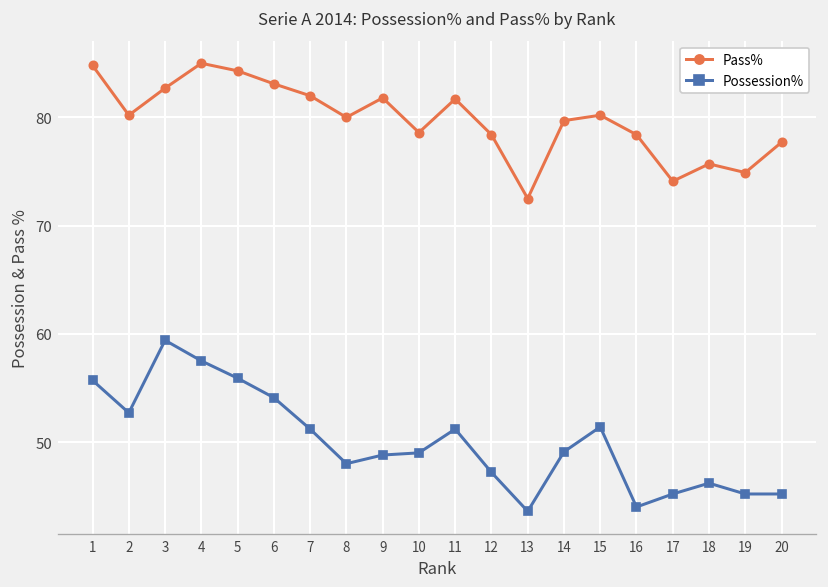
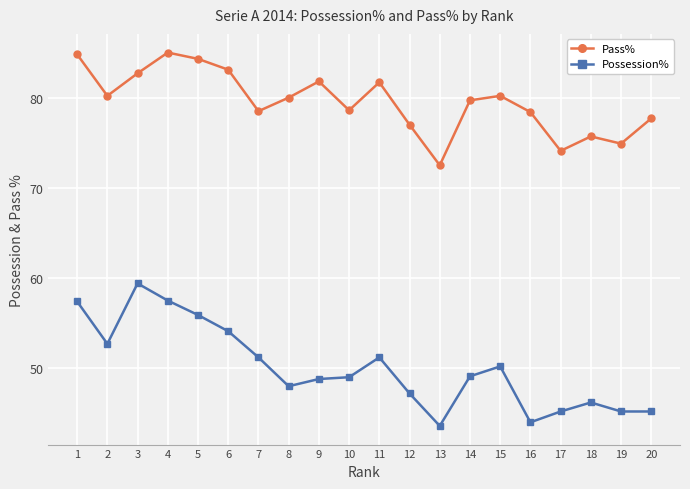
Possession%, 1: 56 -> 57
Pass%, 7: 82 -> 79
Pass%, 12: 78 -> 77
Possession%, 15: 51 -> 50
